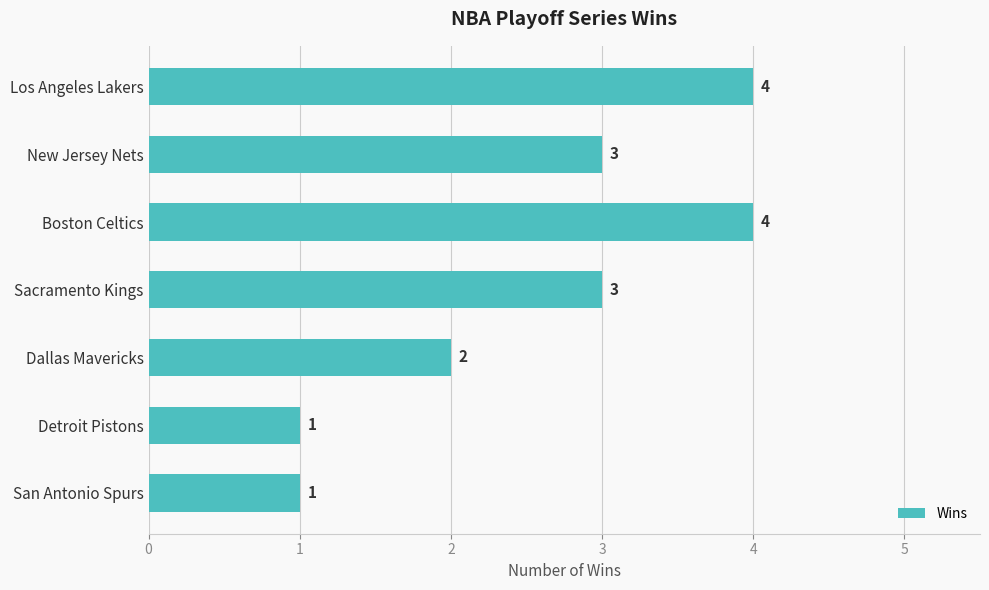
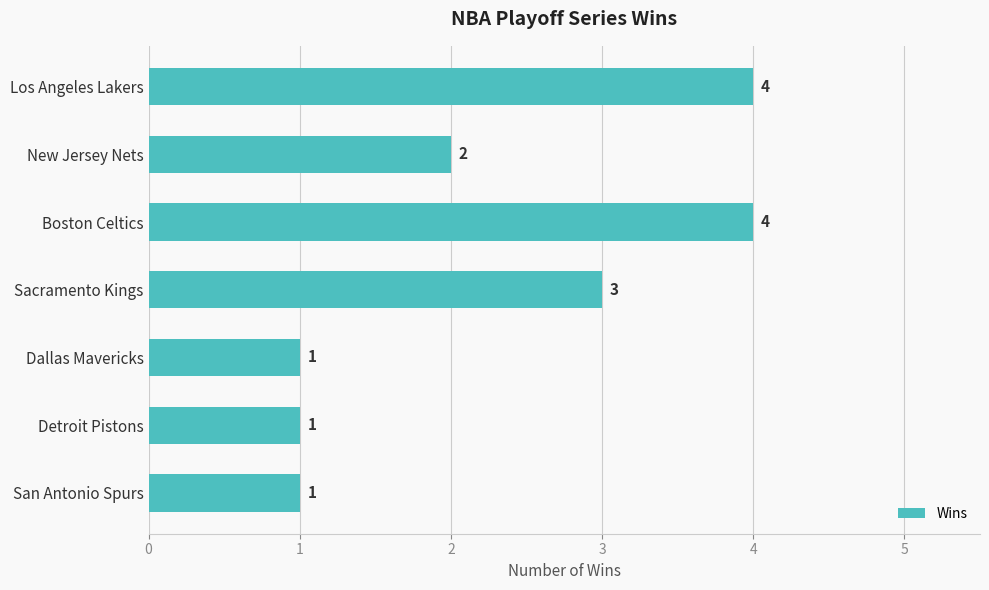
New Jersey Nets: 3 -> 2
Dallas Mavericks: 2 -> 1
